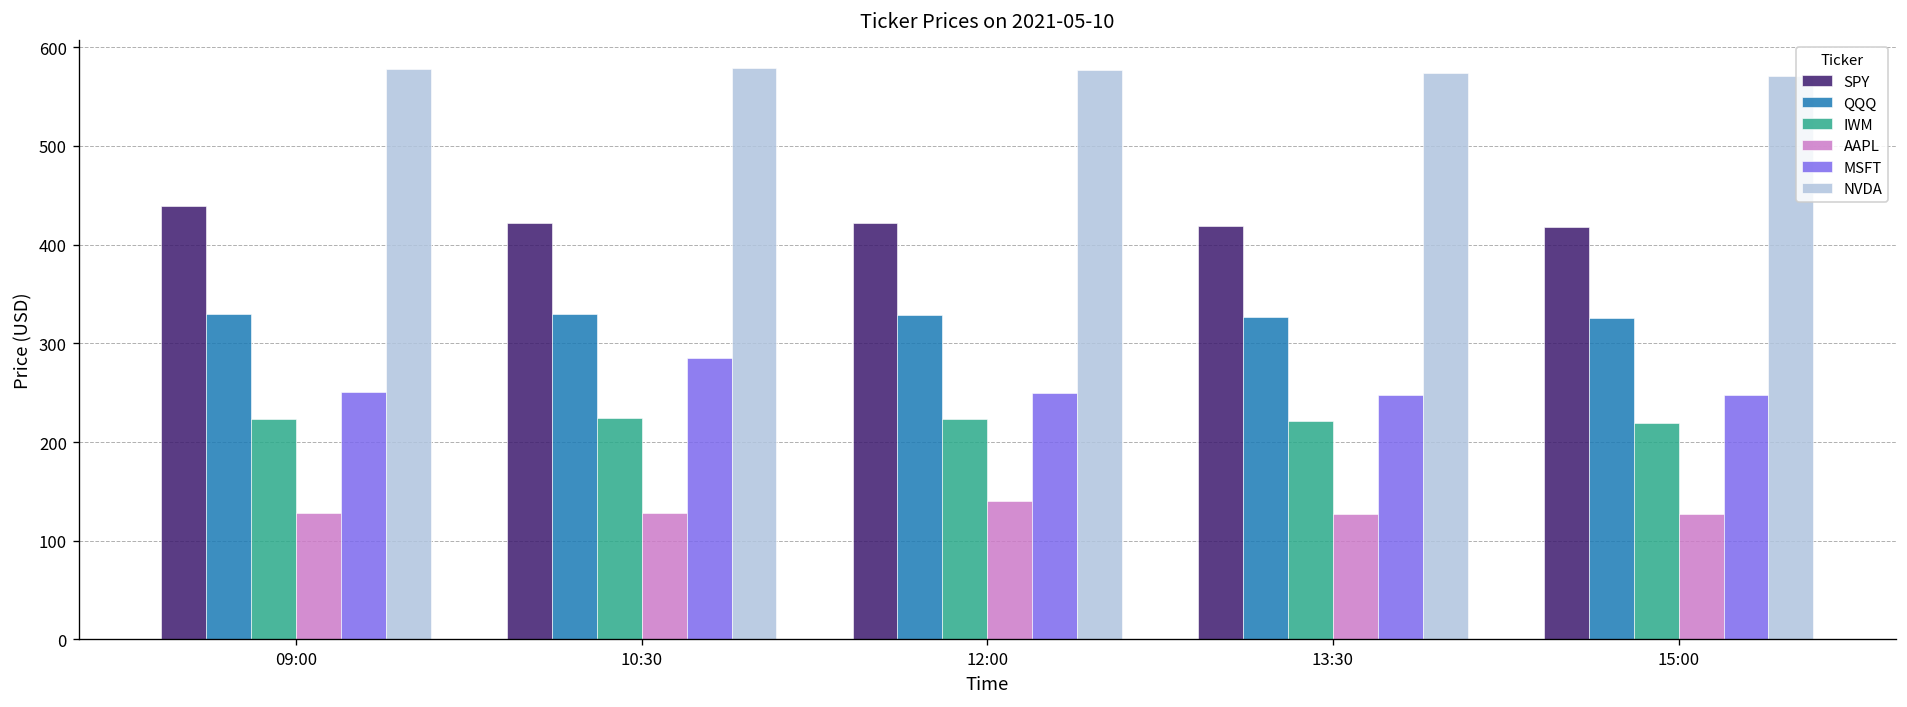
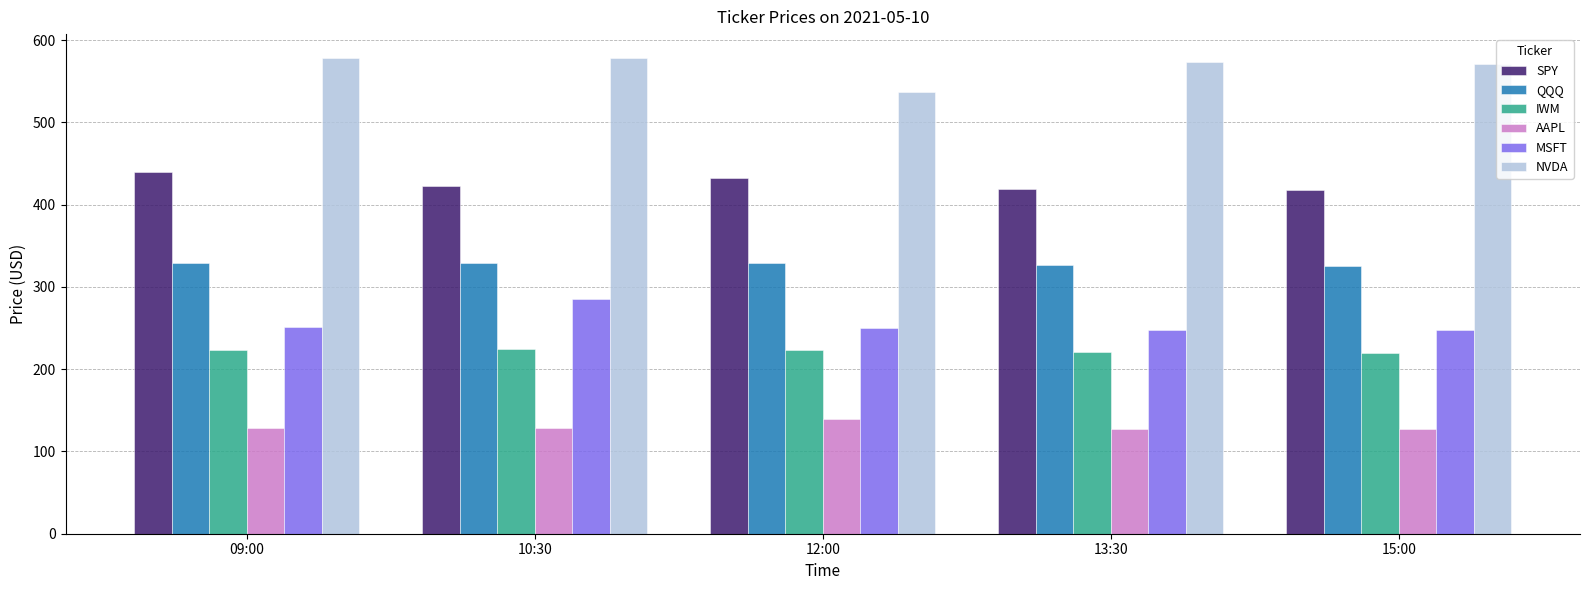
SPY, 12:00: 420 -> 430
NVDA, 12:00: 580 -> 540
